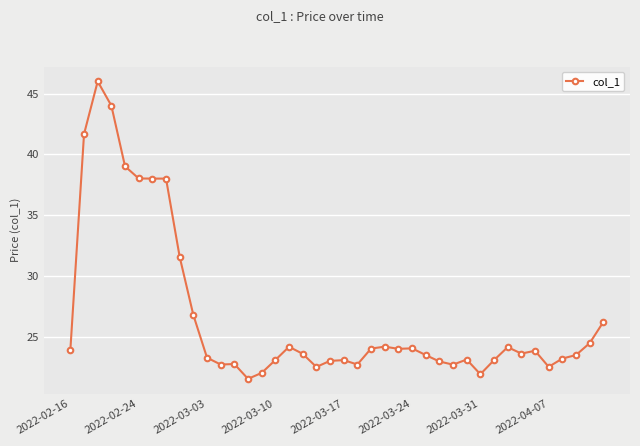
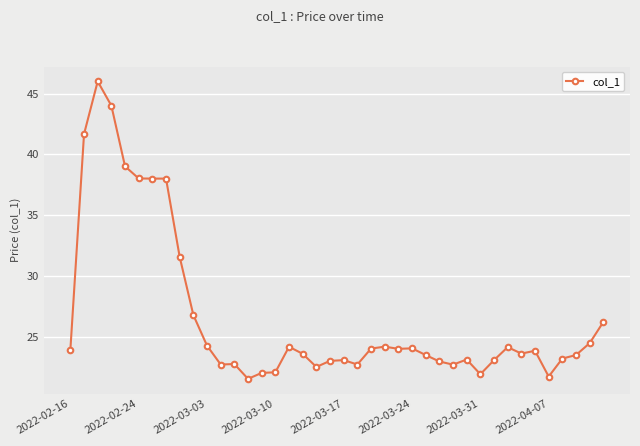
2022-03-03: 23.3 -> 24.3
2022-03-10: 23.1 -> 22.1
2022-04-07: 22.5 -> 21.7
